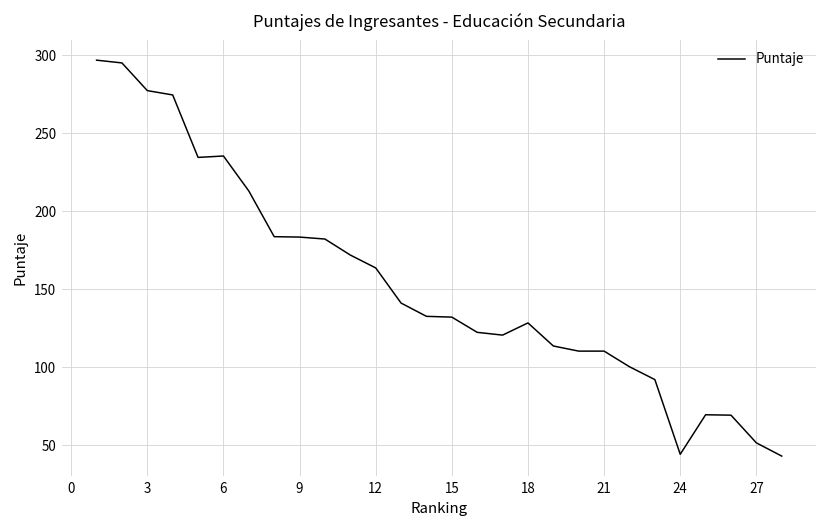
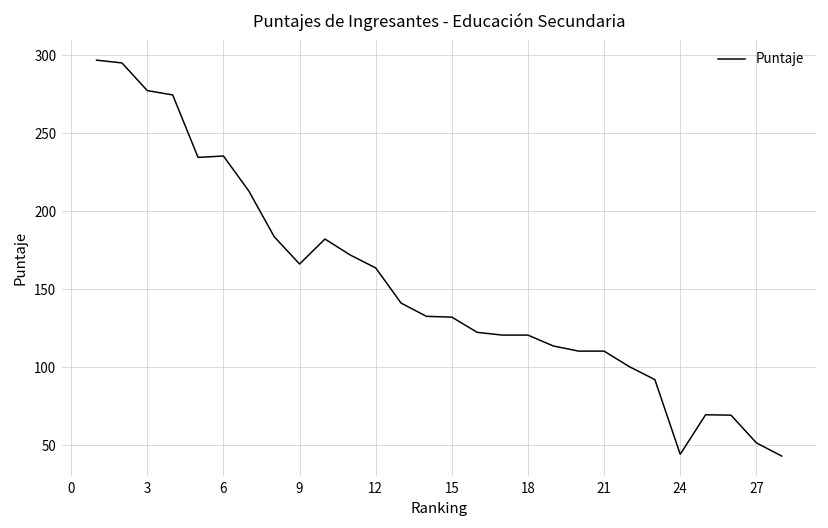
9: 183 -> 166
18: 128 -> 121
